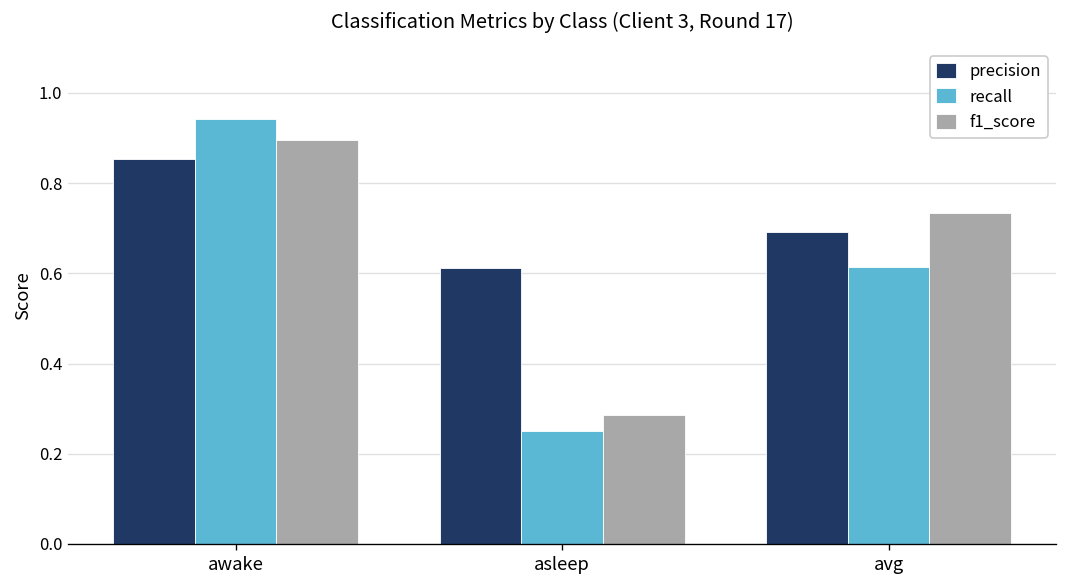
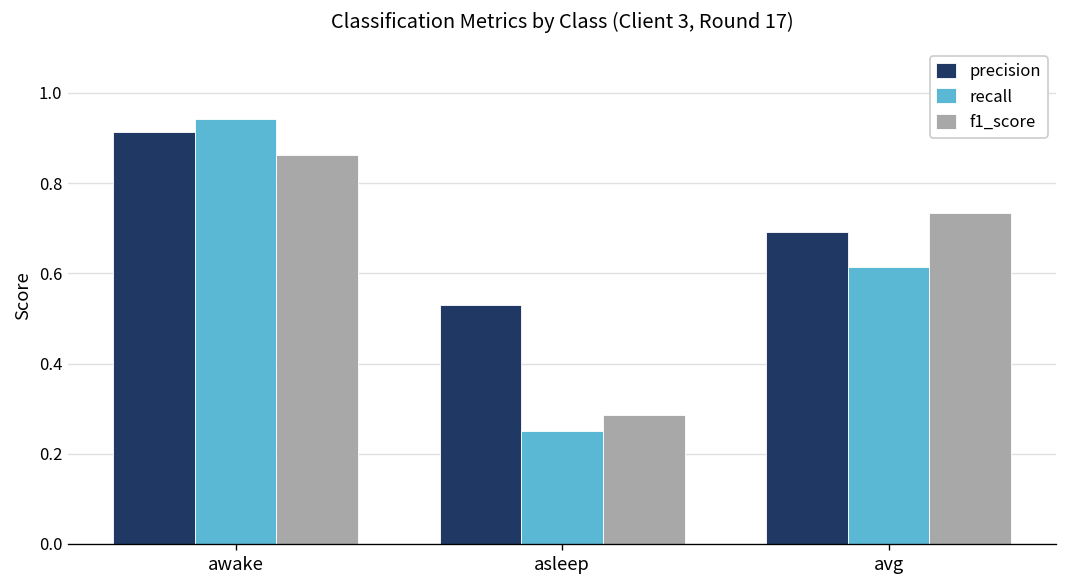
precision, awake: 0.85 -> 0.91
f1_score, awake: 0.90 -> 0.86
precision, asleep: 0.61 -> 0.53
